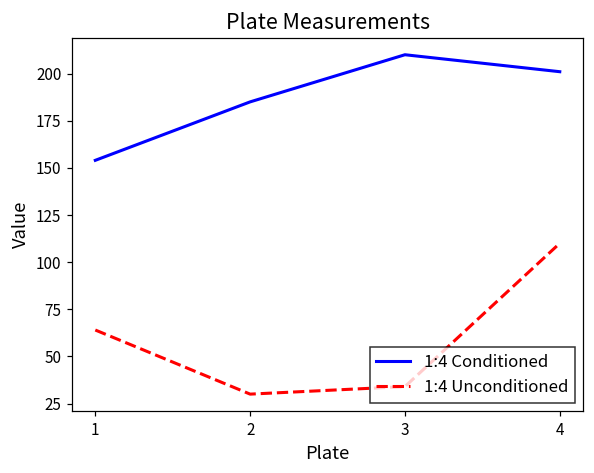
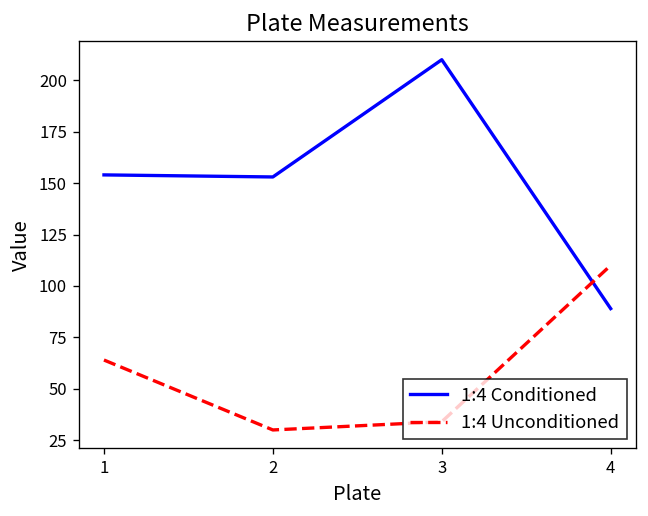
1:4 Conditioned, 2: 185 -> 153
1:4 Conditioned, 4: 201 -> 89
